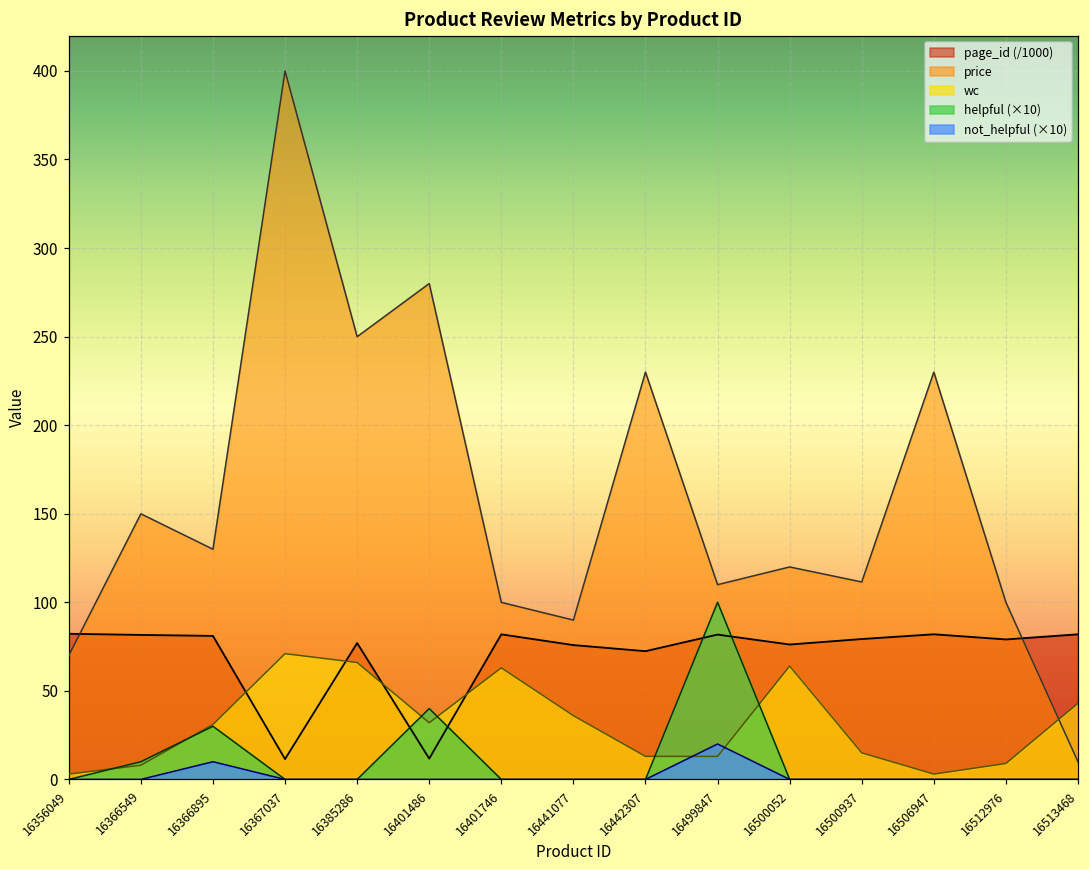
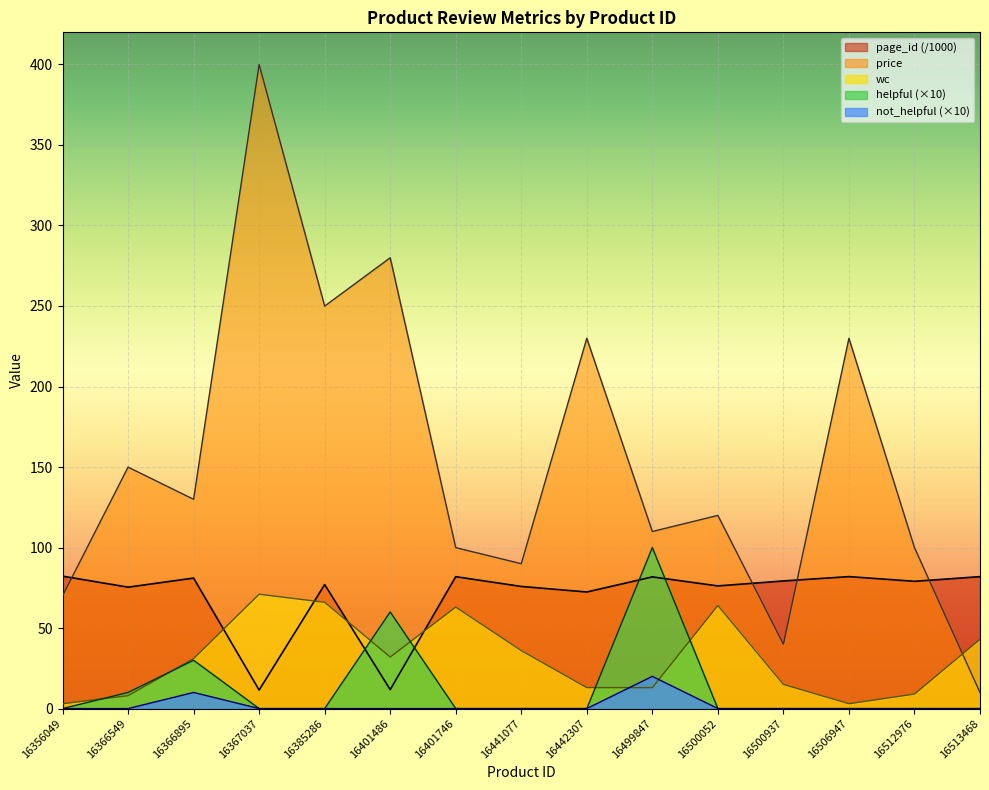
page_id (/1000), 16366549: 82 -> 75
helpful (×10), 16401486: 40 -> 60
price, 16500937: 111 -> 40
